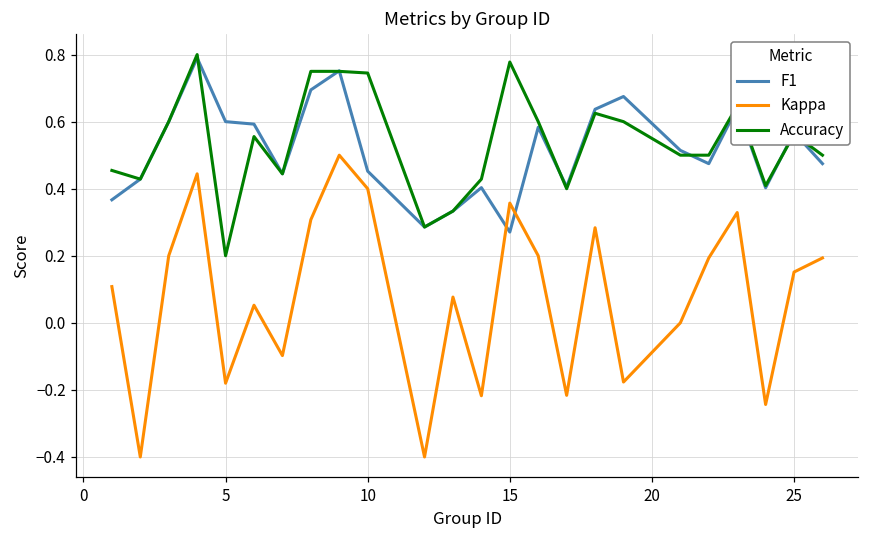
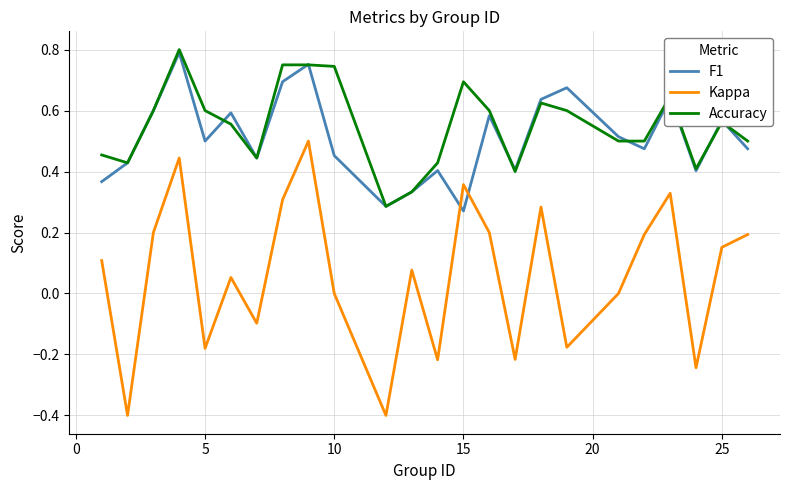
F1, 5: 0.6 -> 0.5
Accuracy, 5: 0.2 -> 0.6
Kappa, 10: 0.4 -> 0.0
Accuracy, 15: 0.78 -> 0.69
